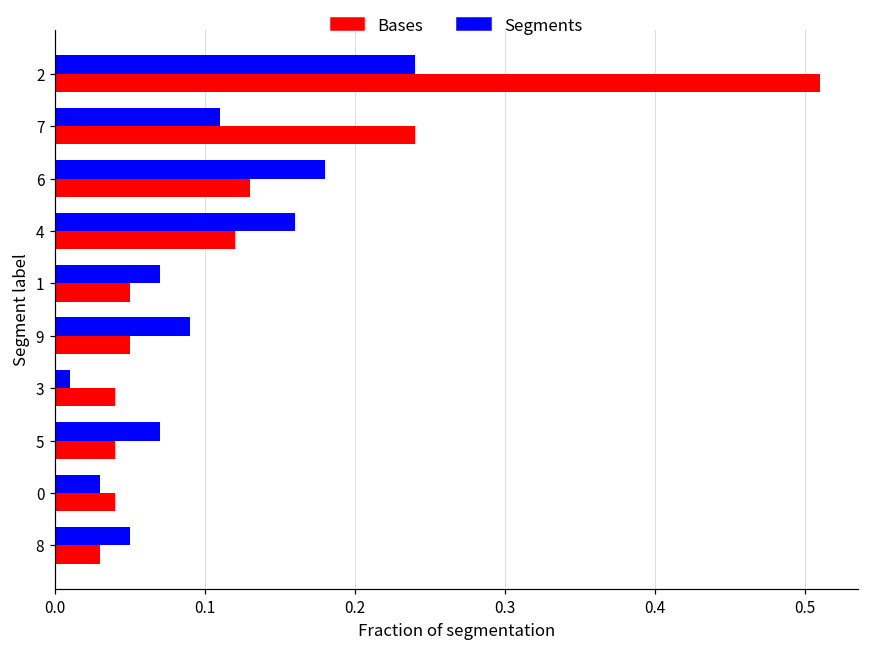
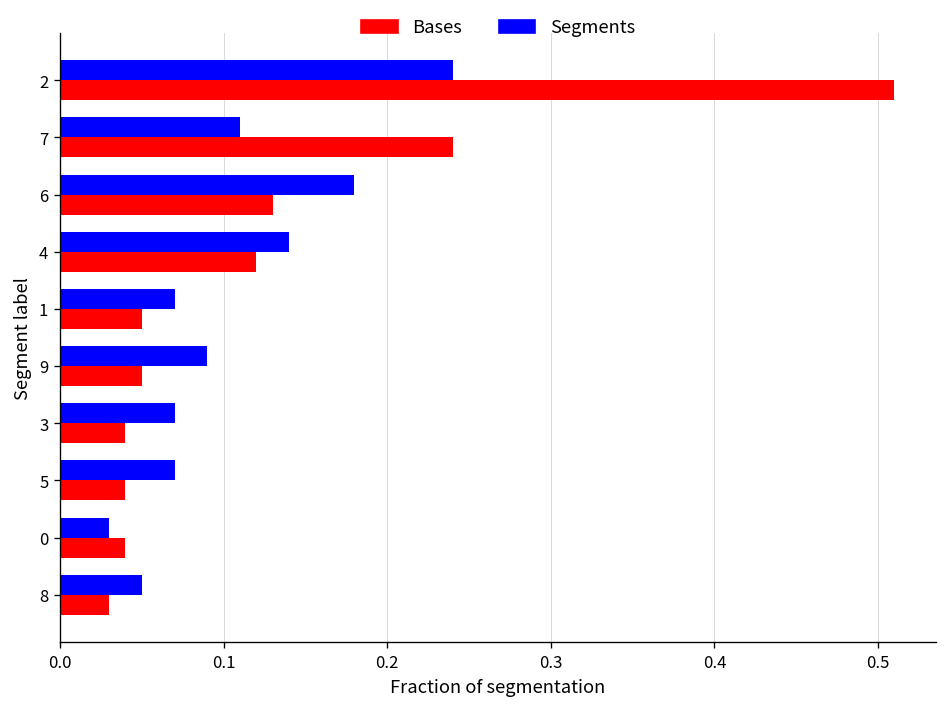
Segments, 4: 0.16 -> 0.14
Segments, 3: 0.01 -> 0.07
